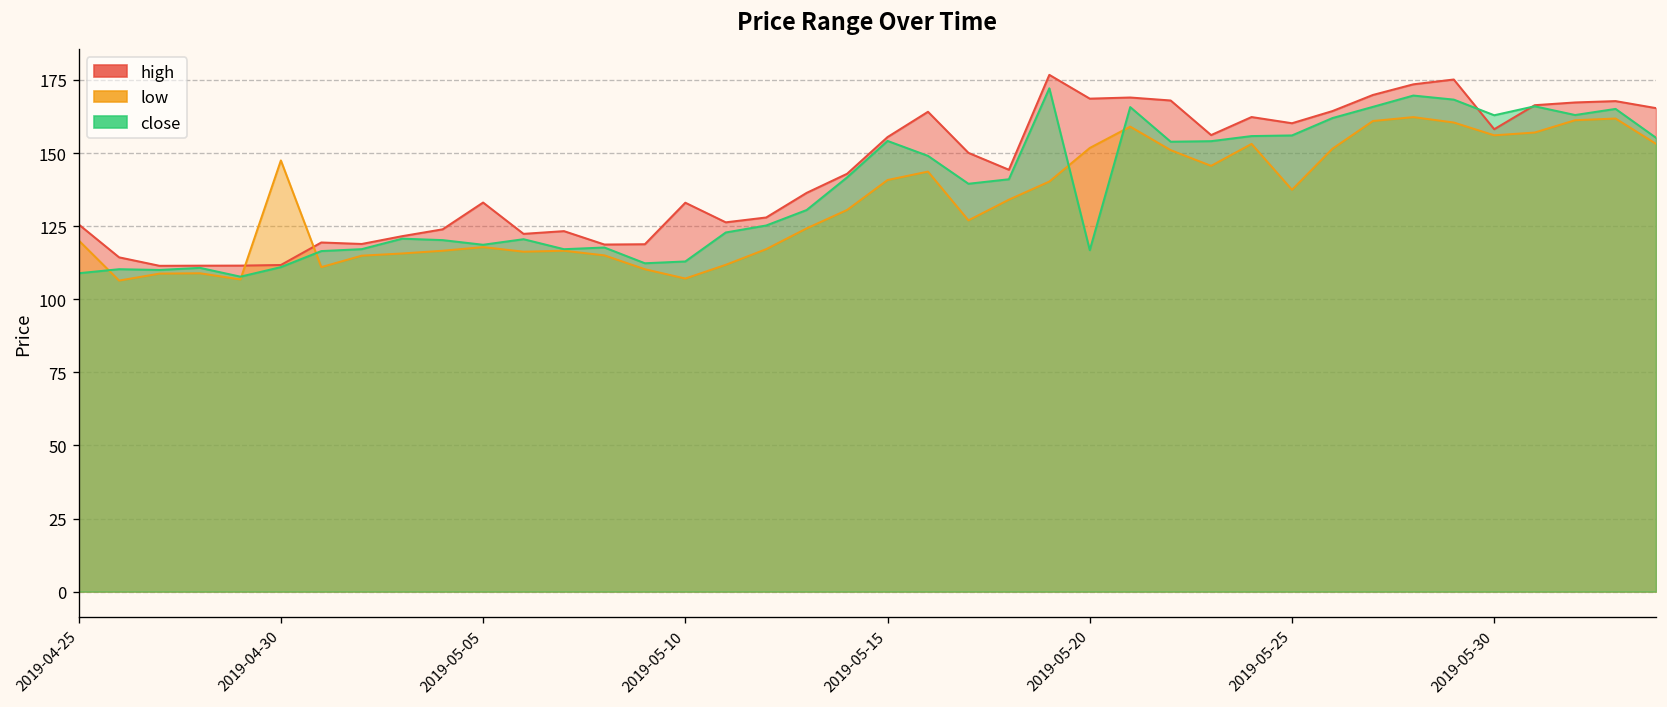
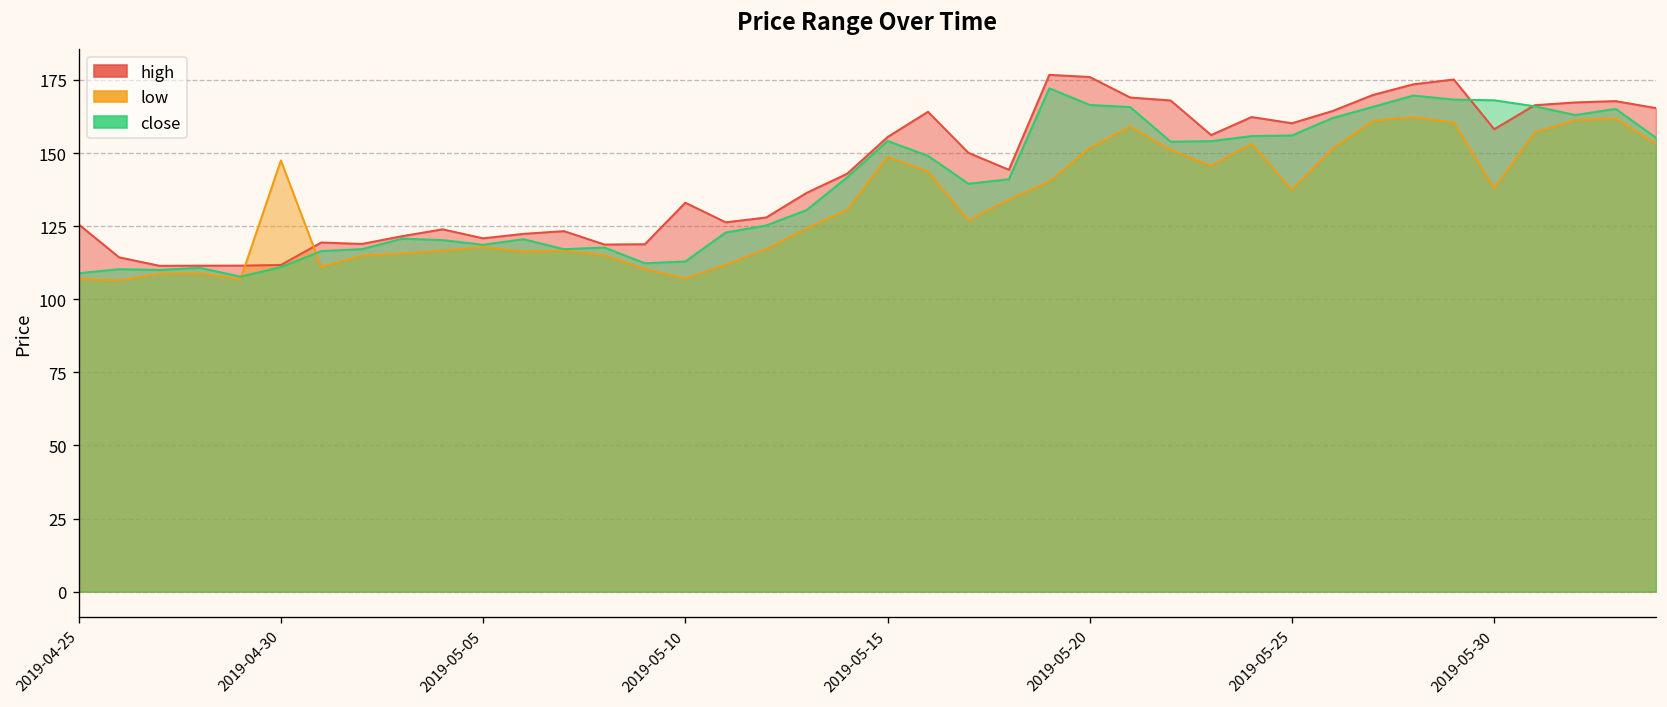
low, 2019-04-25: 120 -> 107
high, 2019-05-05: 133 -> 121
low, 2019-05-15: 141 -> 149
high, 2019-05-20: 169 -> 176
close, 2019-05-20: 117 -> 166
low, 2019-05-30: 156 -> 138
close, 2019-05-30: 163 -> 168
